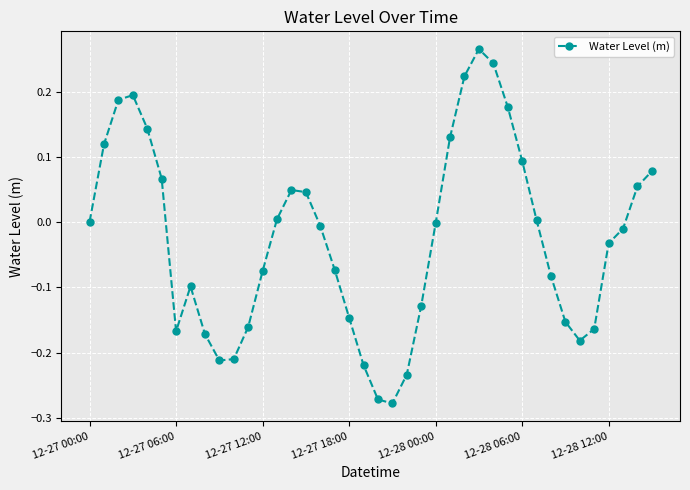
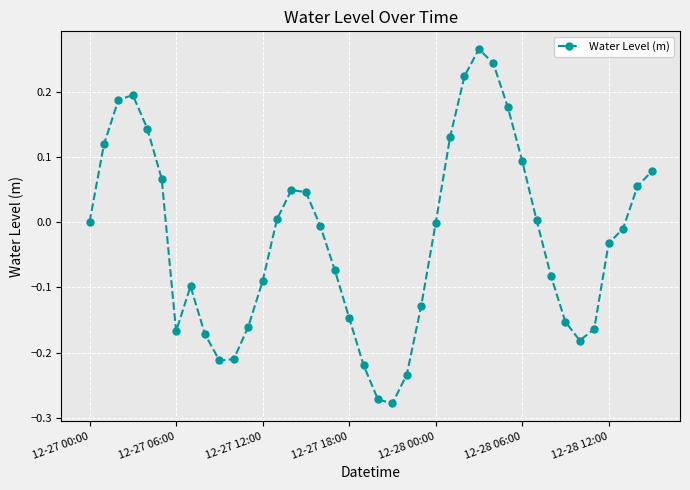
12-27 12:00: -0.07 -> -0.09
